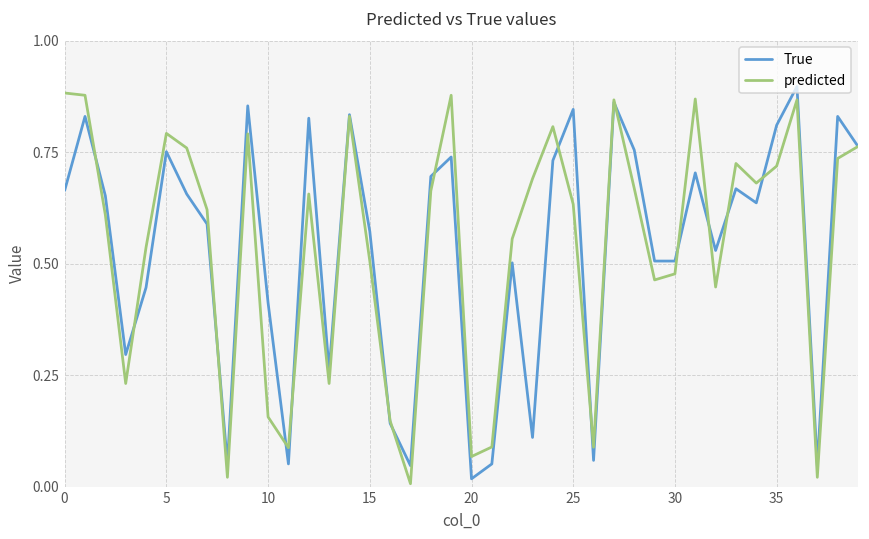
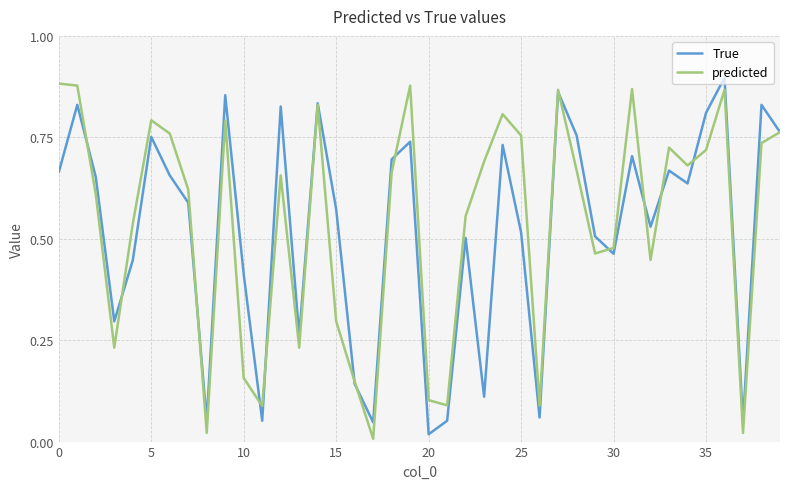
predicted, 15: 0.51 -> 0.30
predicted, 20: 0.07 -> 0.10
True, 25: 0.85 -> 0.52
predicted, 25: 0.63 -> 0.75
True, 30: 0.51 -> 0.46
